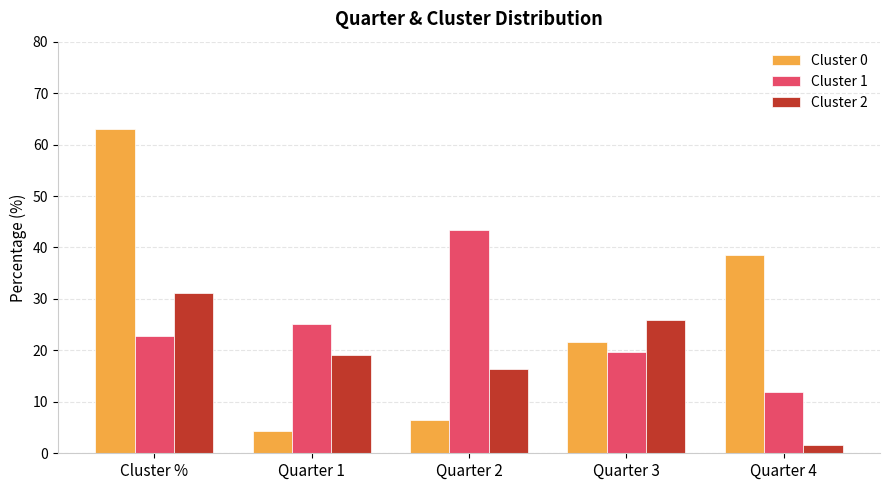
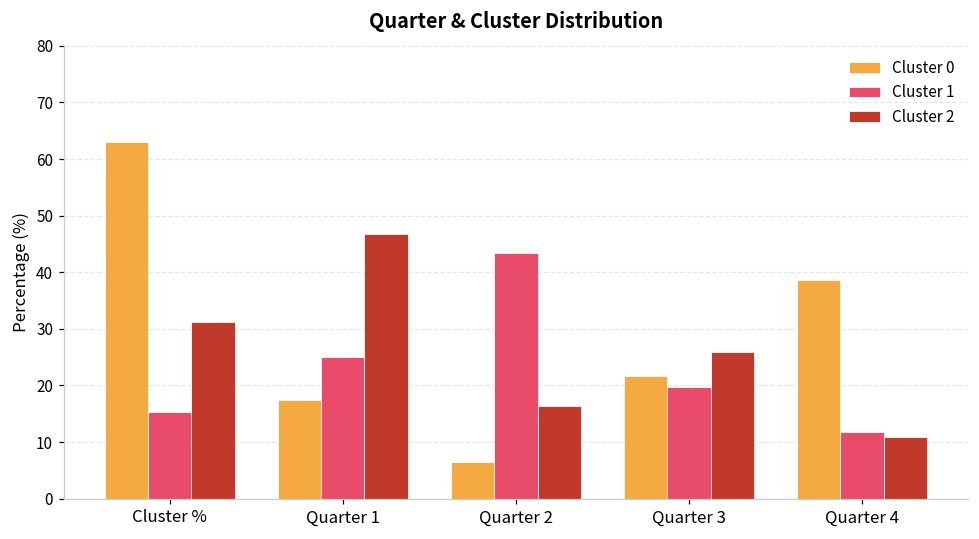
Cluster 1, Cluster %: 23 -> 15
Cluster 0, Quarter 1: 4 -> 17
Cluster 2, Quarter 1: 19 -> 47
Cluster 2, Quarter 4: 2 -> 11
